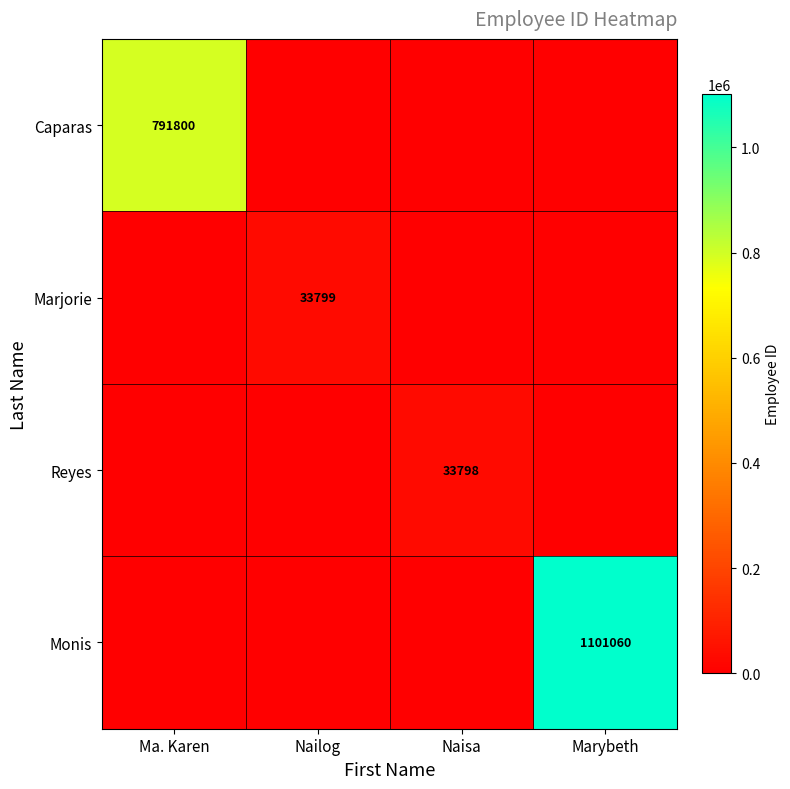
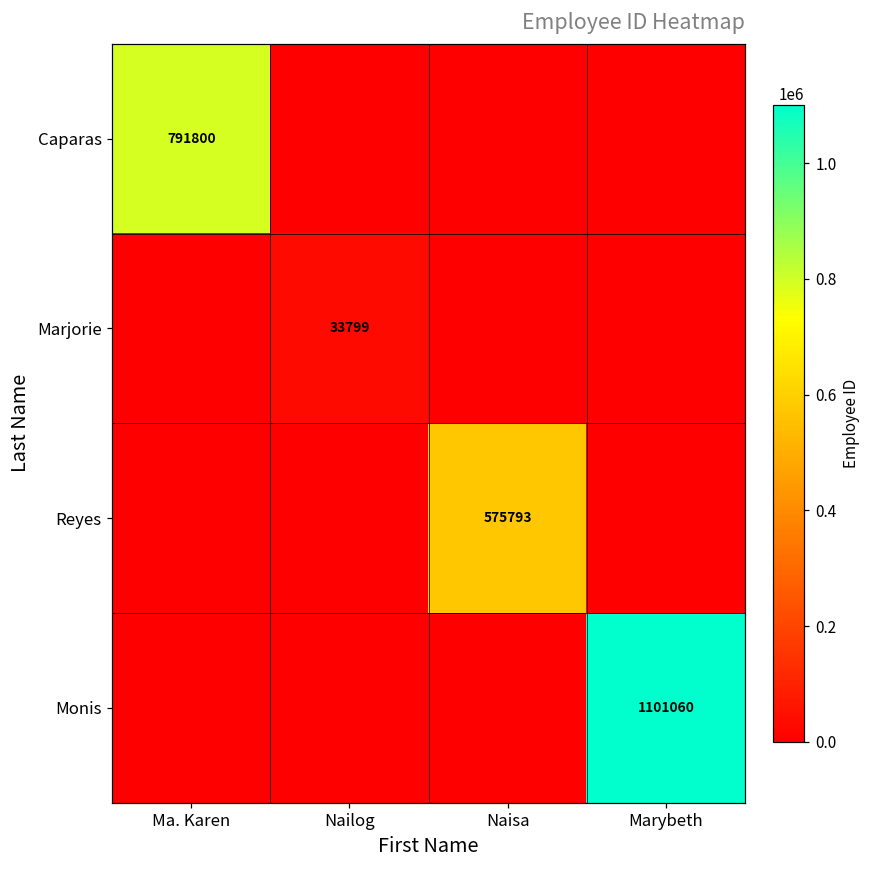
Reyes, Naisa: 33798 -> 575793
